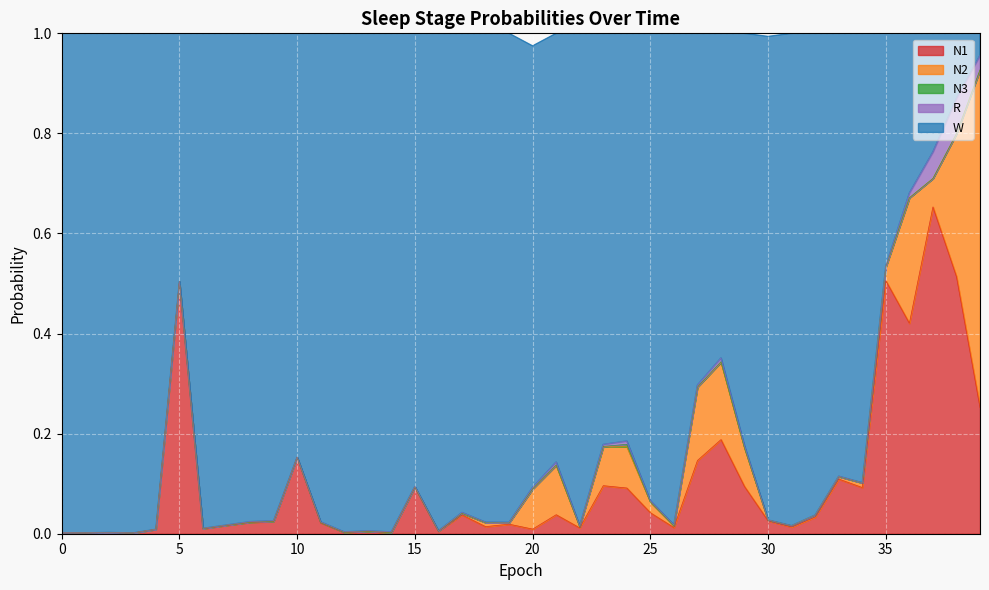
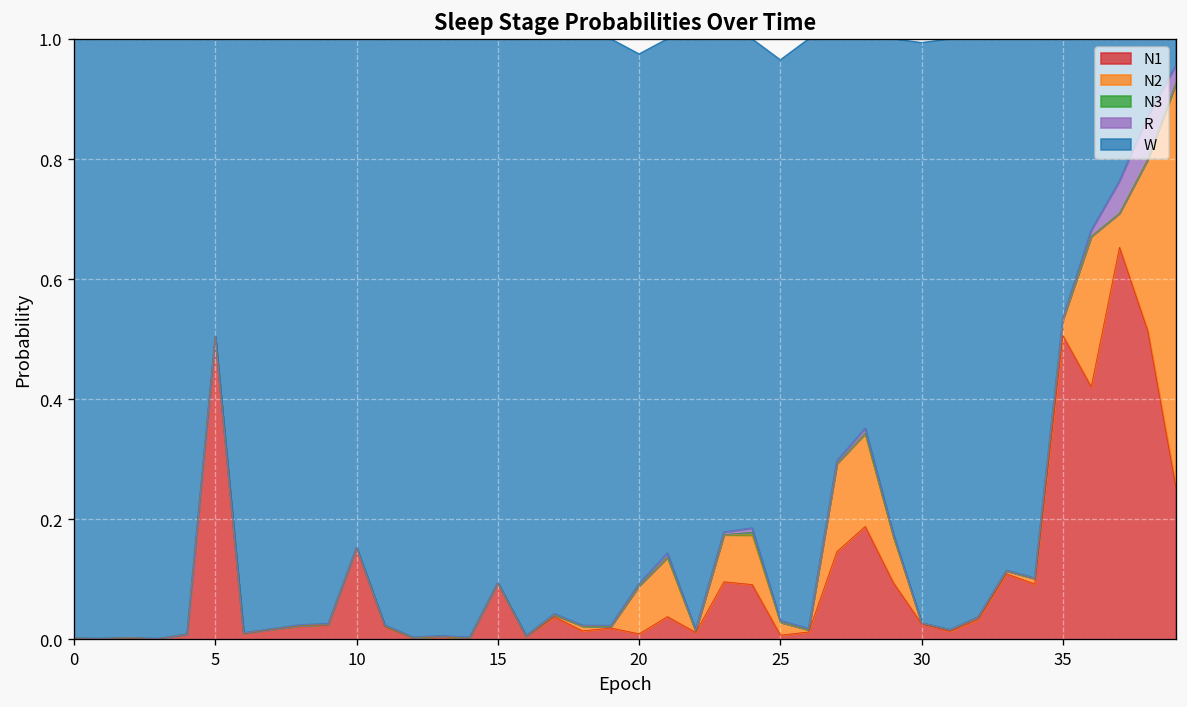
N1, 25: 0.04 -> 0.01
